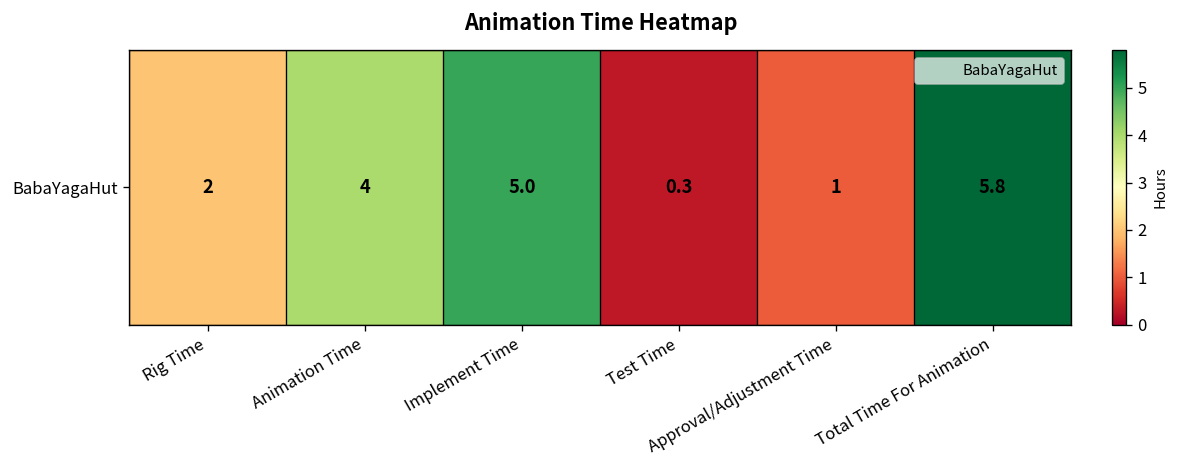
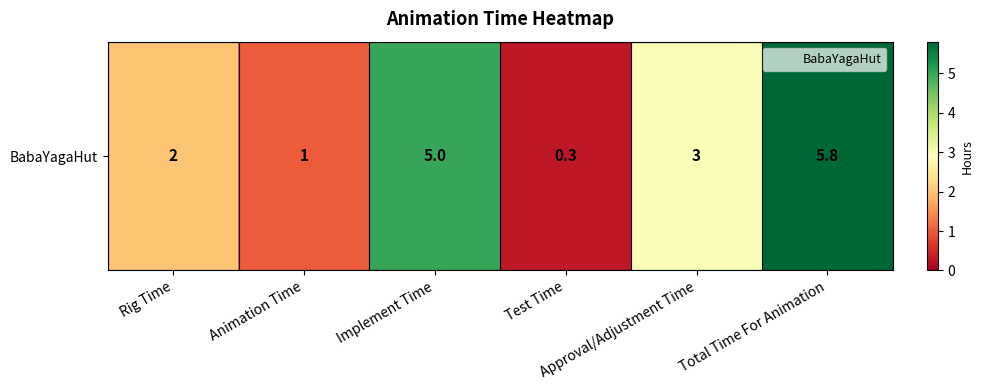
BabaYagaHut, Animation Time: 4 -> 1
BabaYagaHut, Approval/Adjustment Time: 1 -> 3
